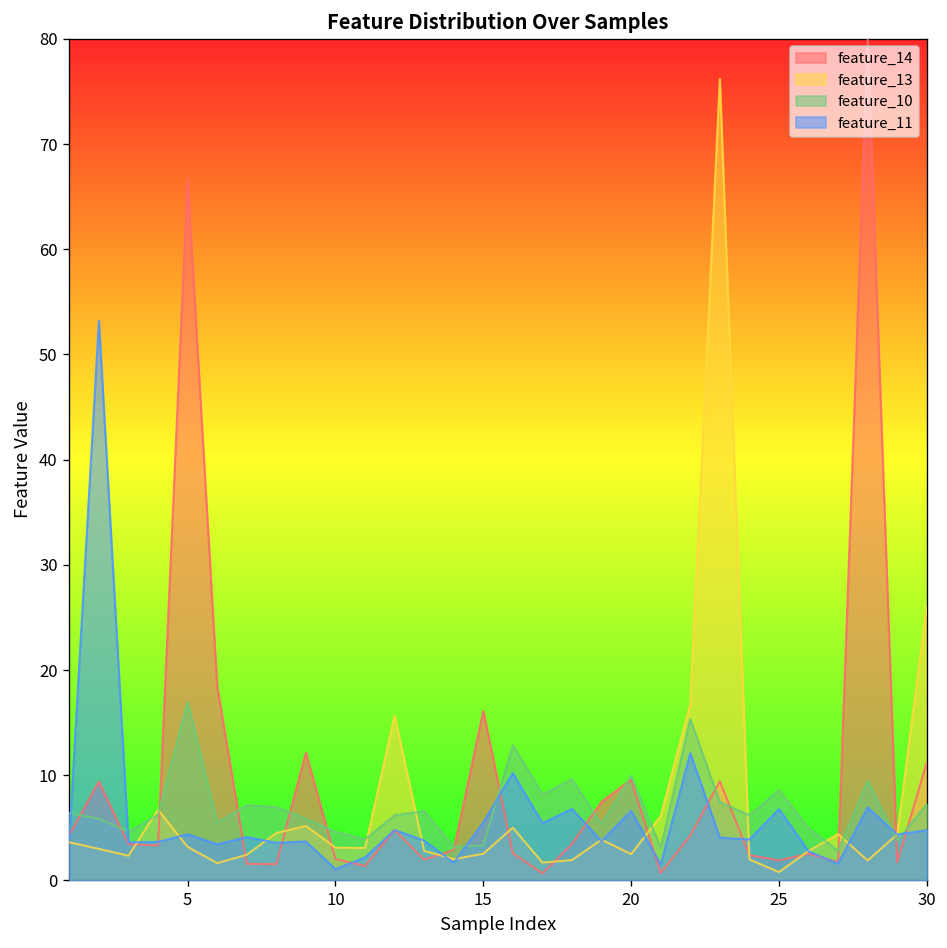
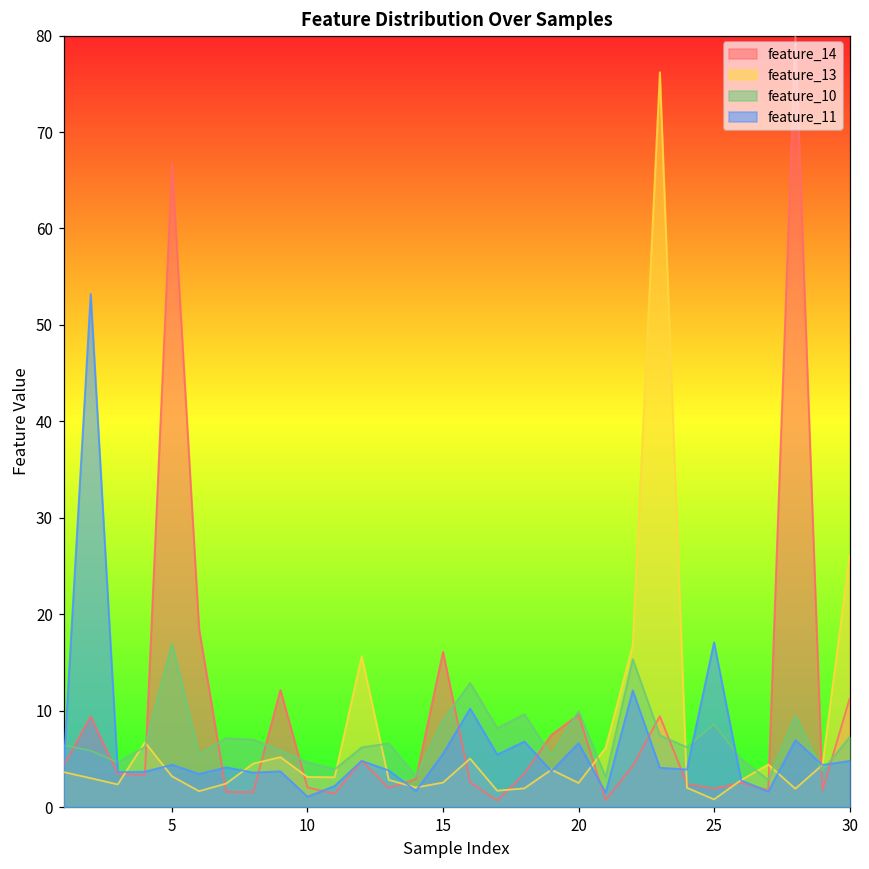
feature_10, 15: 3 -> 9
feature_11, 25: 7 -> 17
